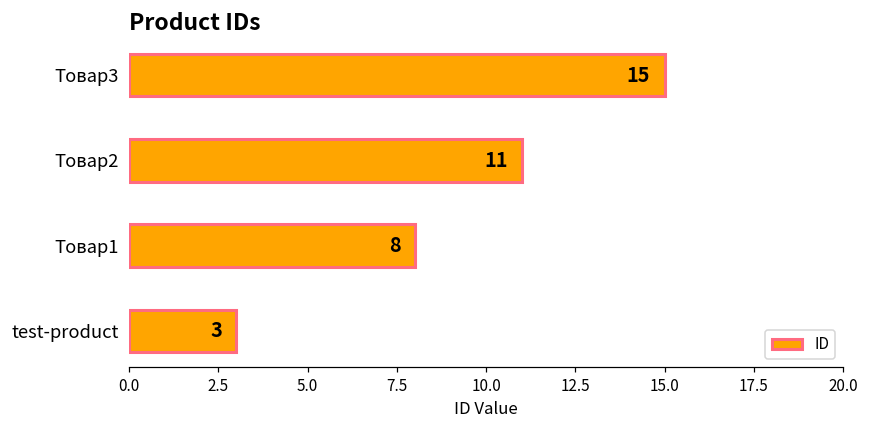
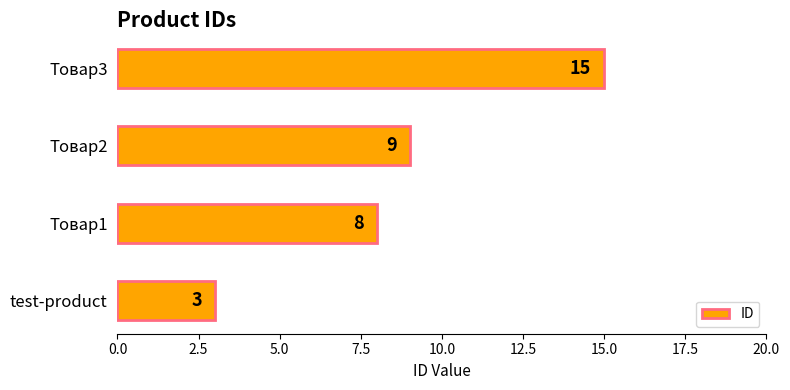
Товар2: 11 -> 9
